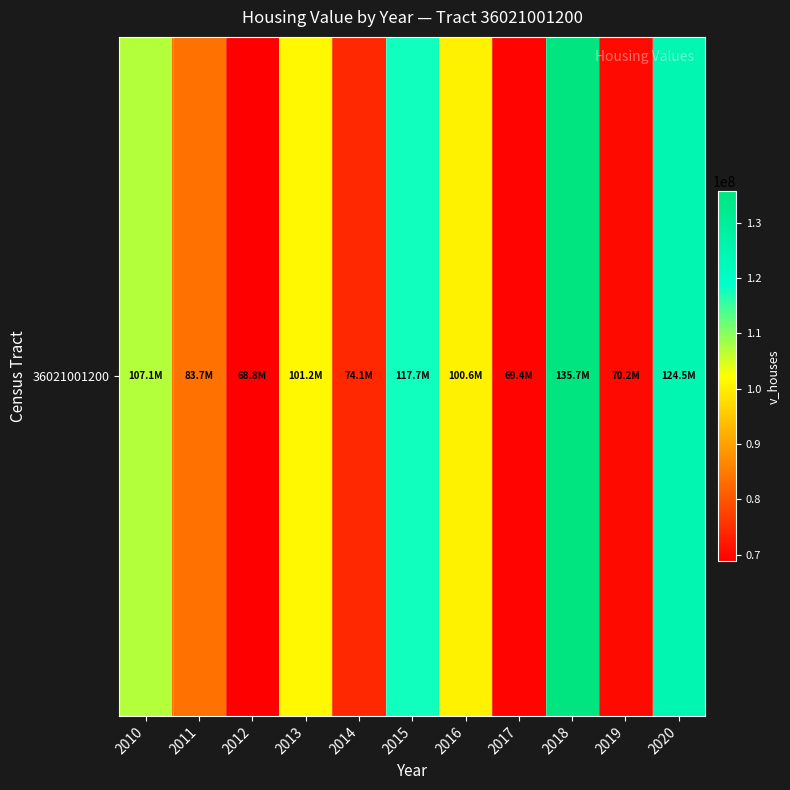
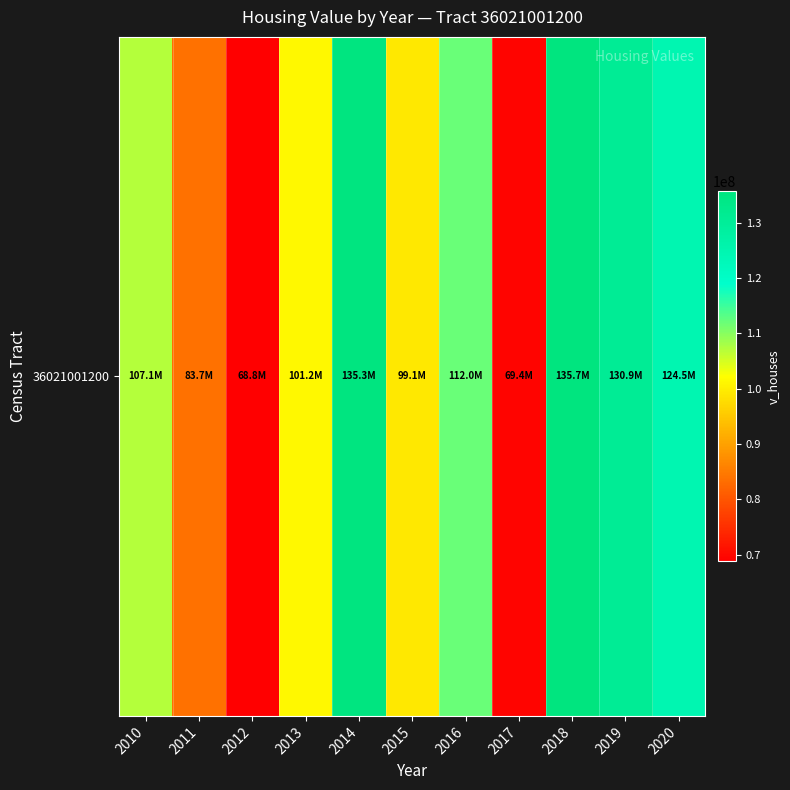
36021001200, 2014: 74.1M -> 135.3M
36021001200, 2015: 117.7M -> 99.1M
36021001200, 2016: 100.6M -> 112.0M
36021001200, 2019: 70.2M -> 130.9M
